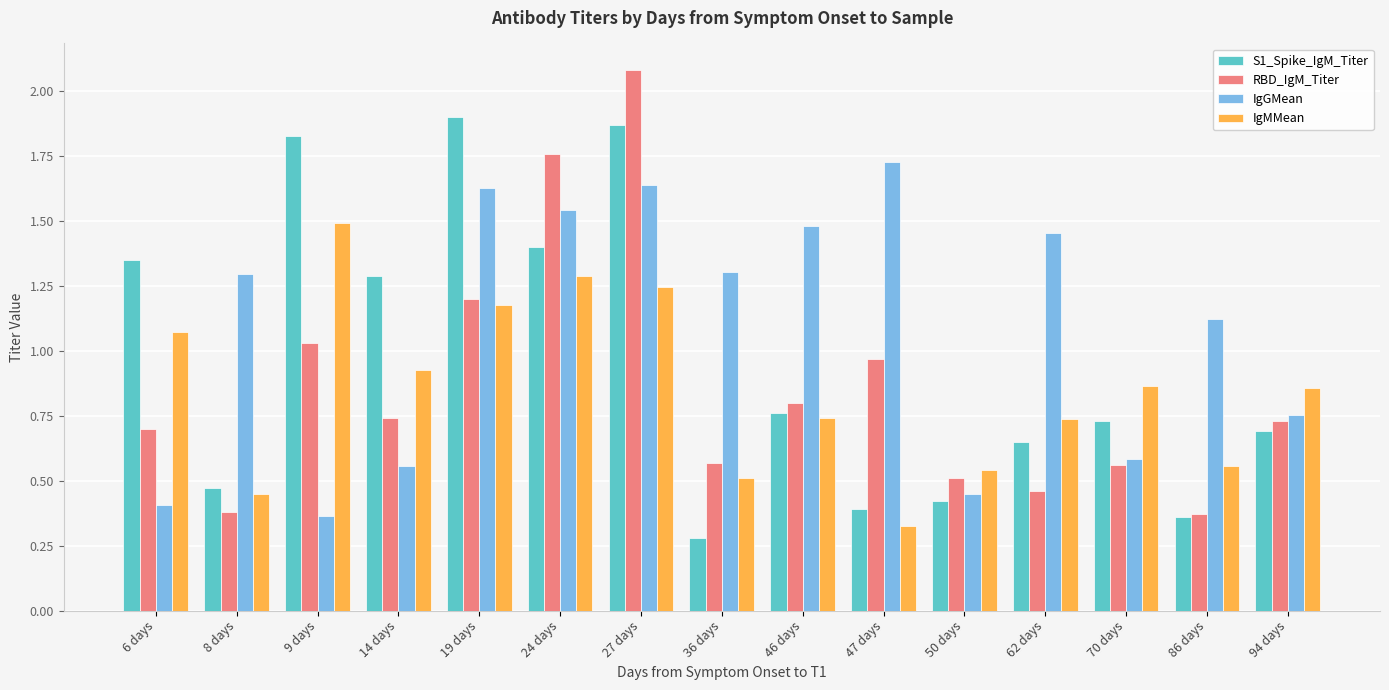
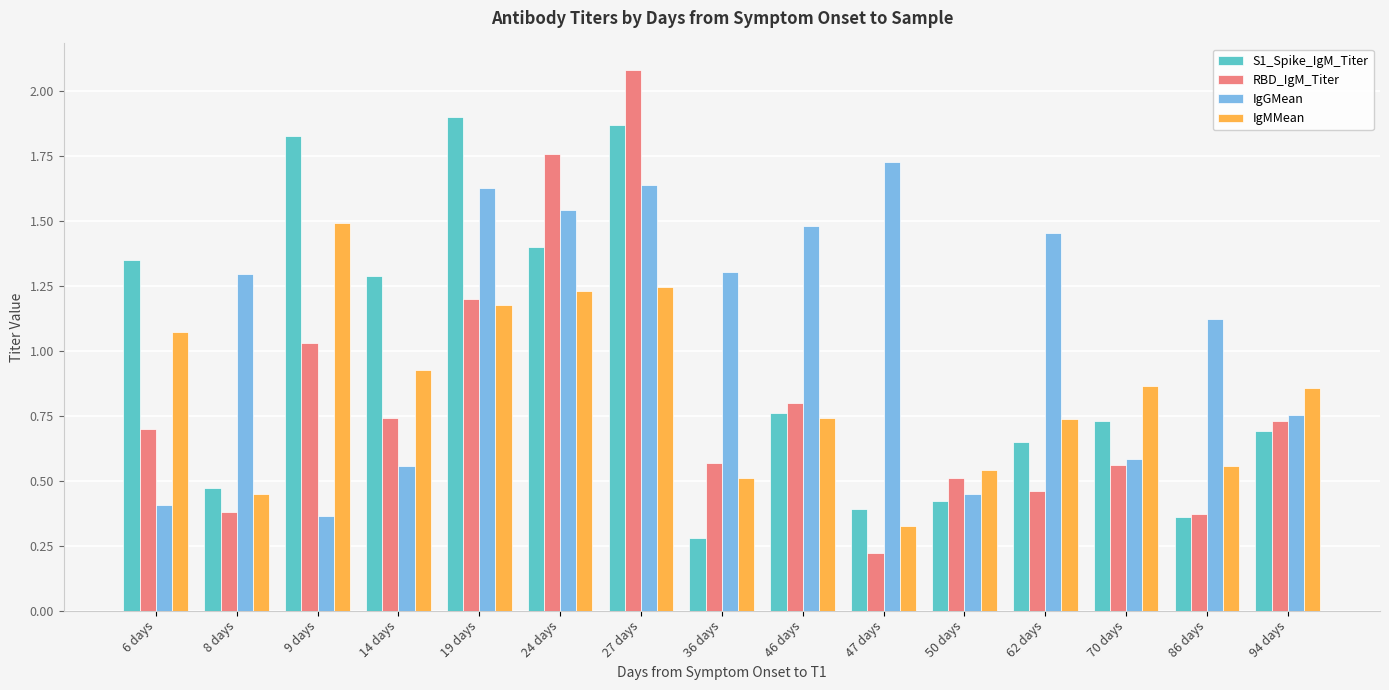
IgMMean, 24 days: 1.29 -> 1.23
RBD_IgM_Titer, 47 days: 0.97 -> 0.22
